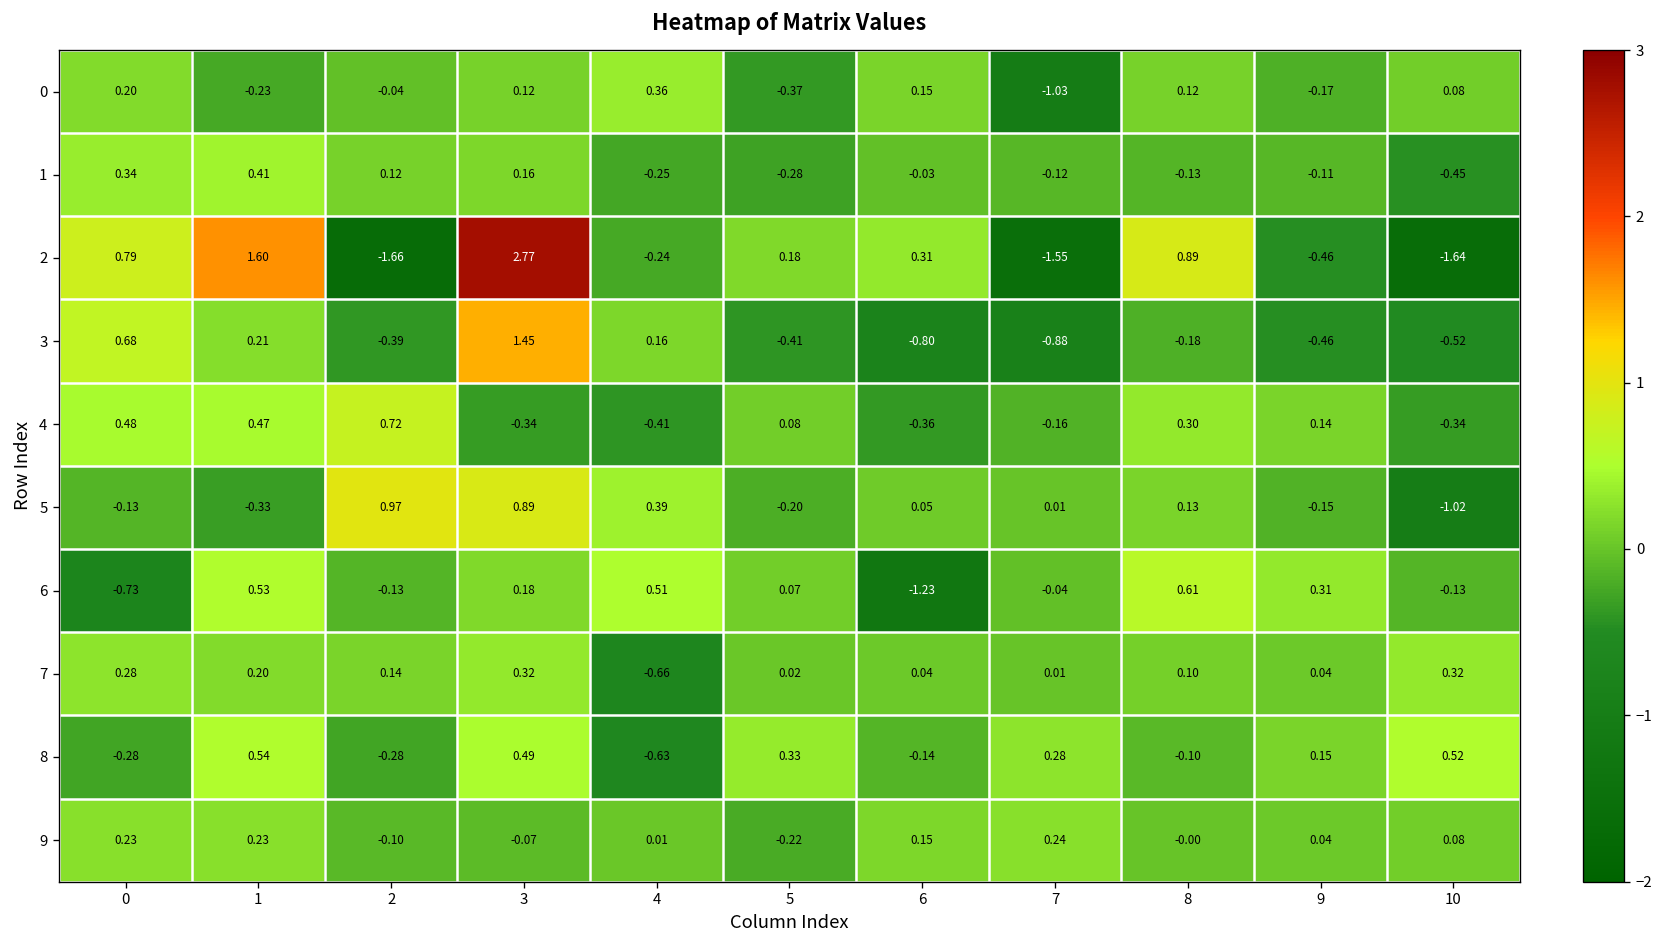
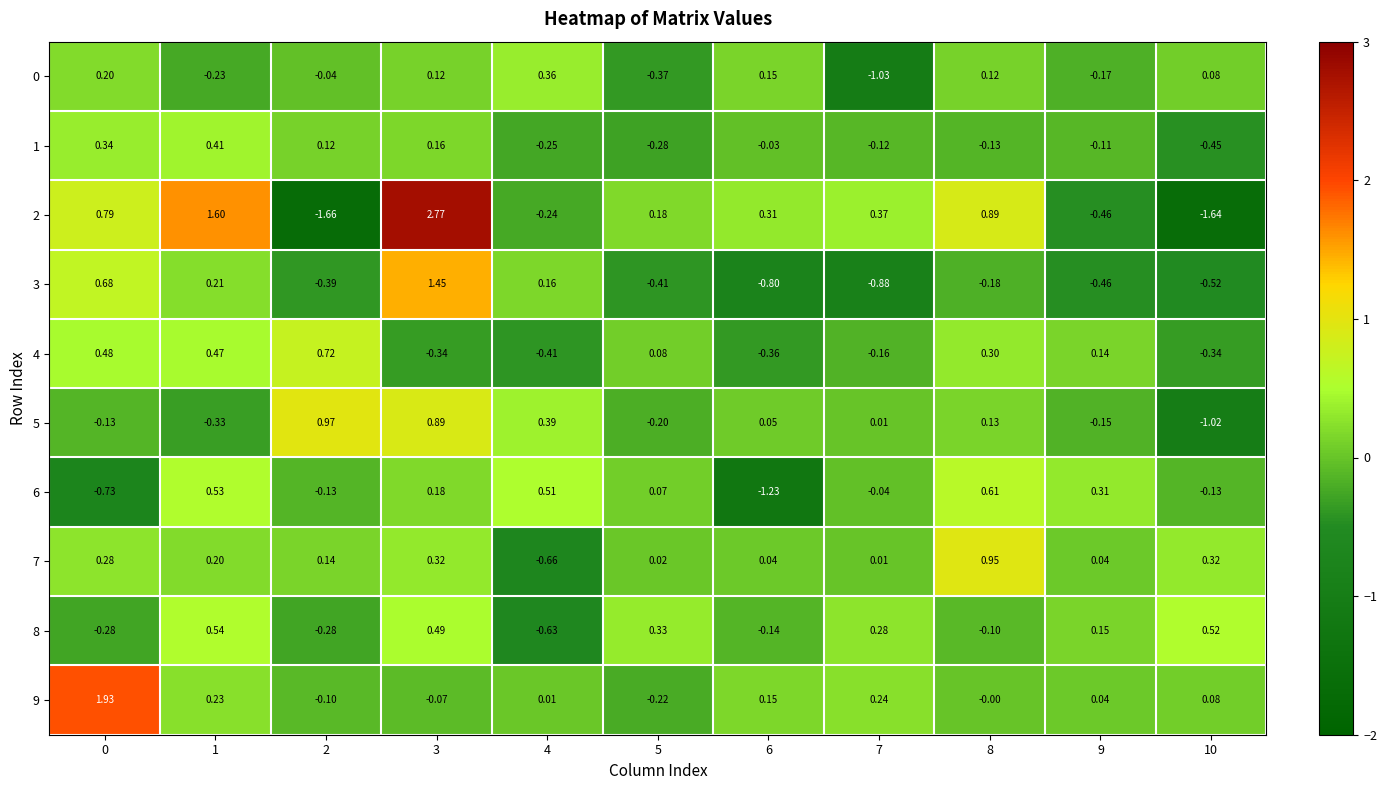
2, 7: -1.55 -> 0.37
7, 8: 0.10 -> 0.95
9, 0: 0.23 -> 1.93
